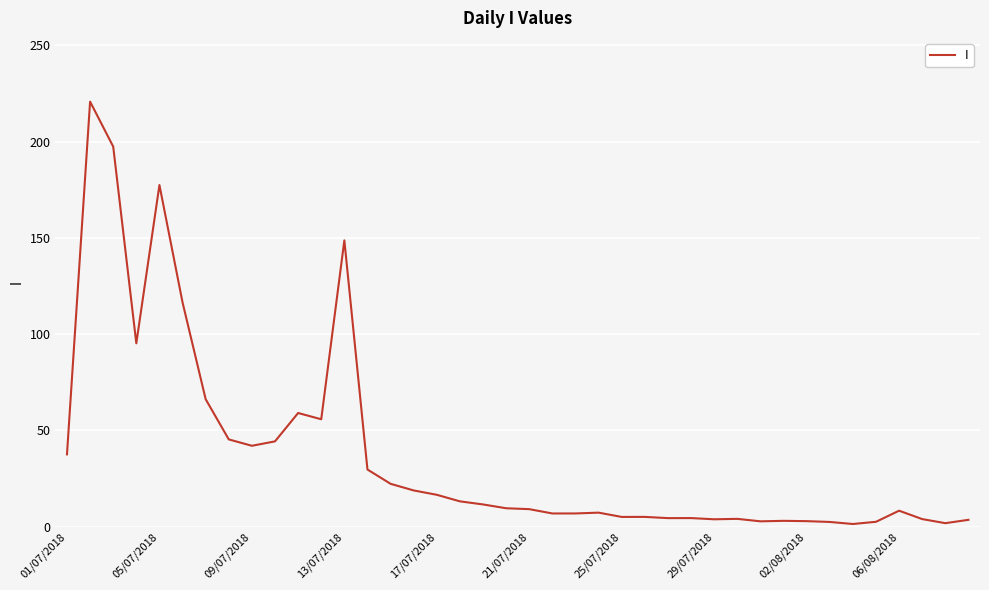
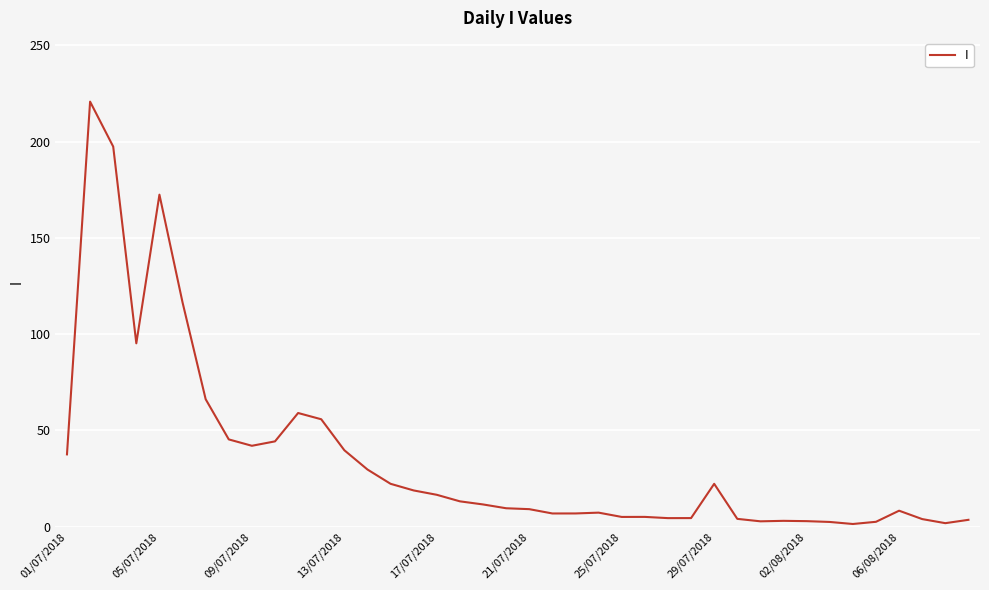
05/07/2018: 177 -> 172
13/07/2018: 149 -> 40
29/07/2018: 4 -> 22
